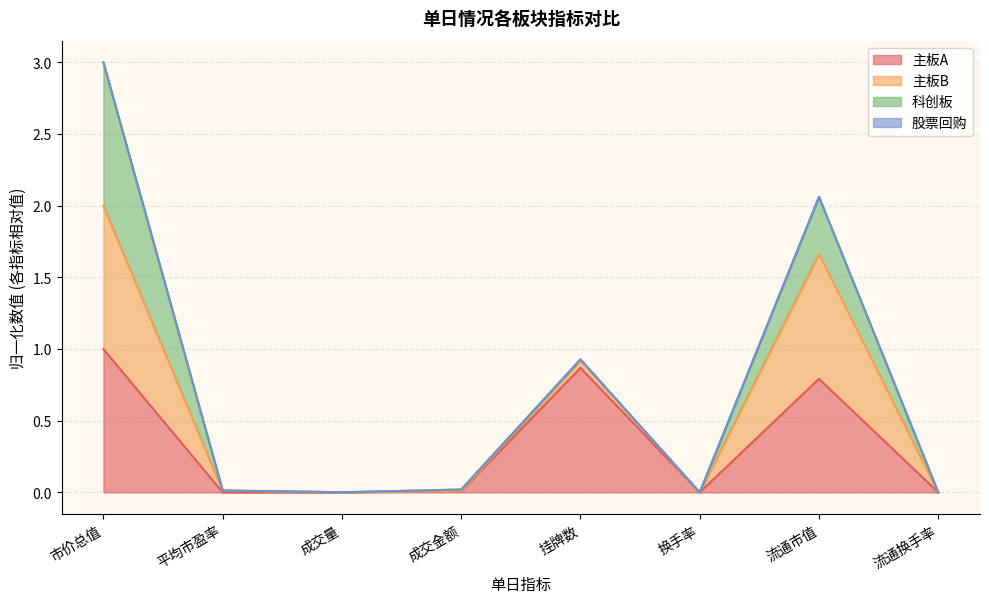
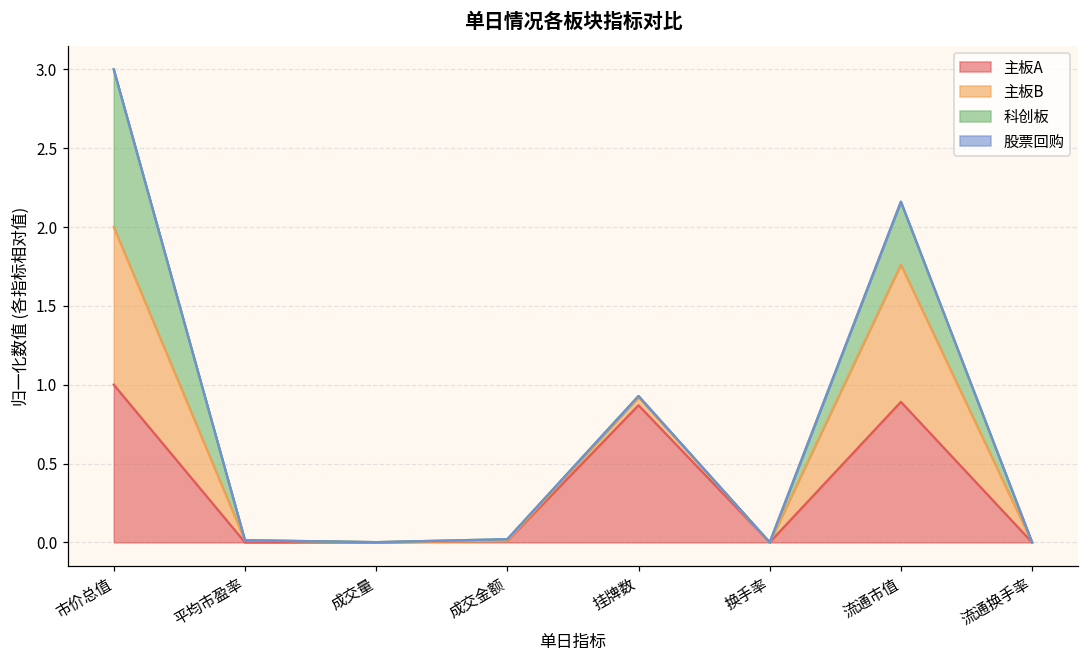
主板A, 流通市值: 0.79 -> 0.89
